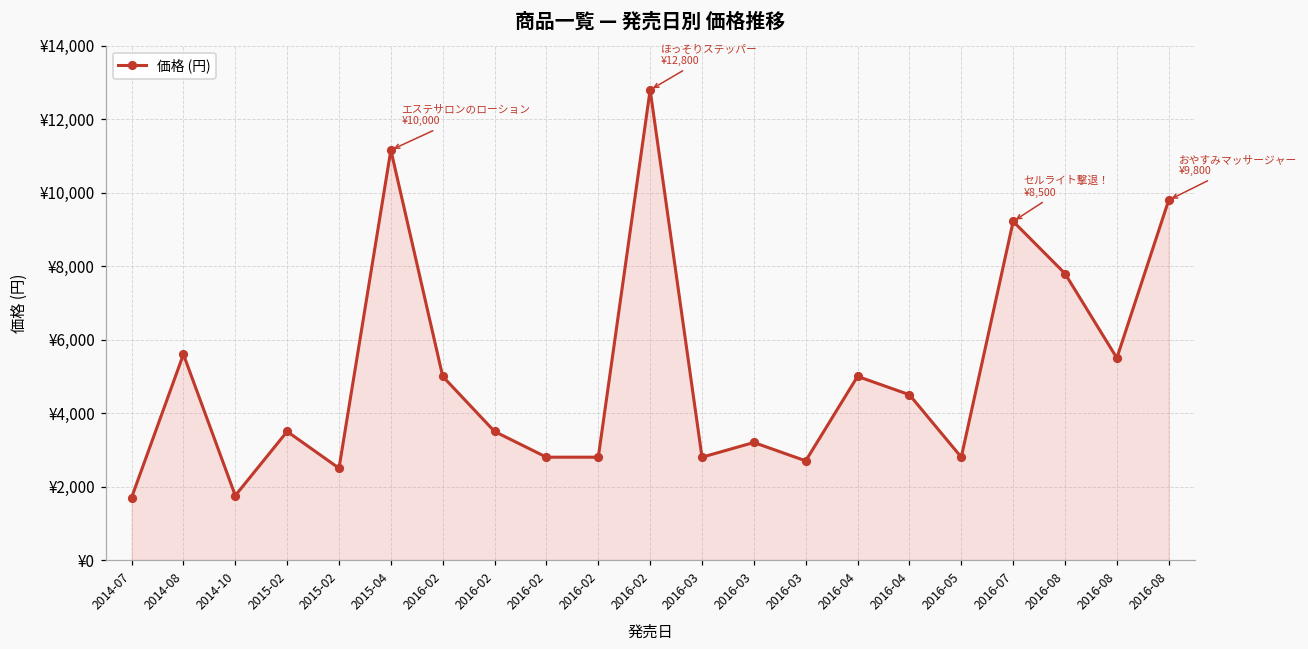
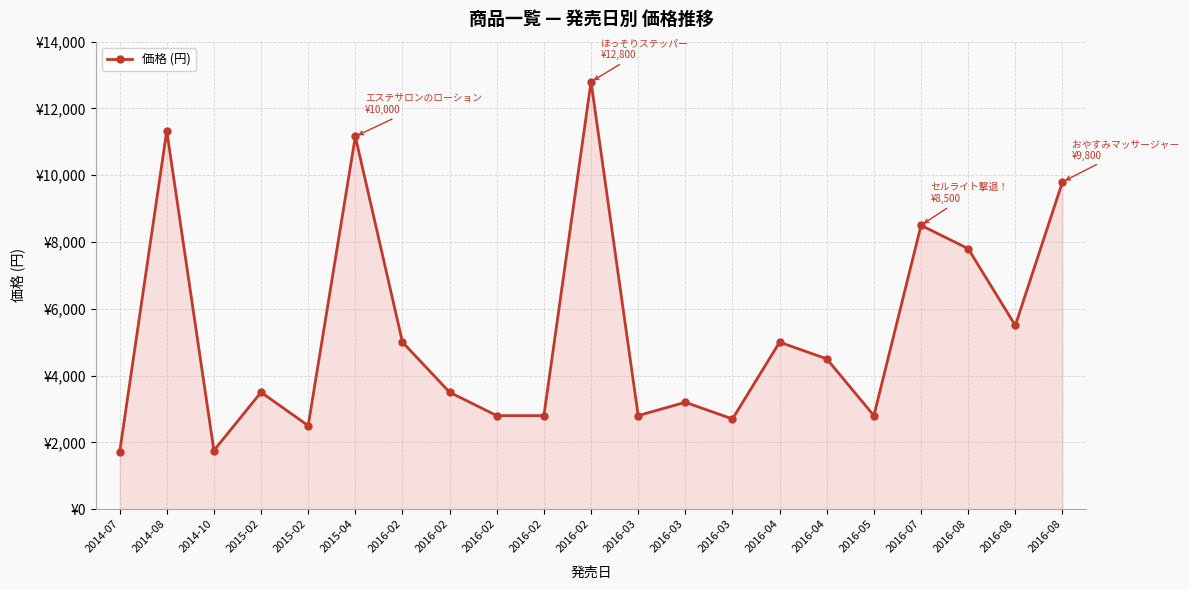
2014-08: ¥5,600 -> ¥11,300
2016-07: ¥9,200 -> ¥8,500
